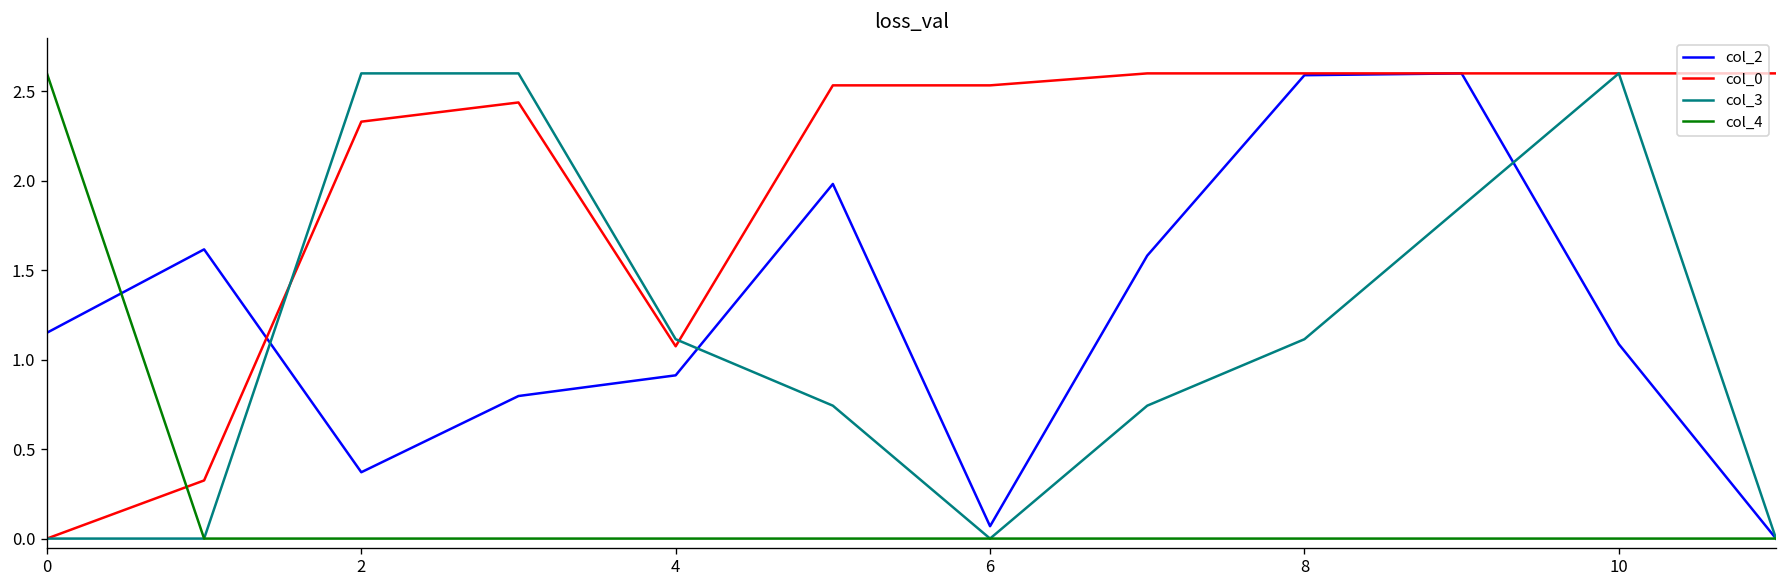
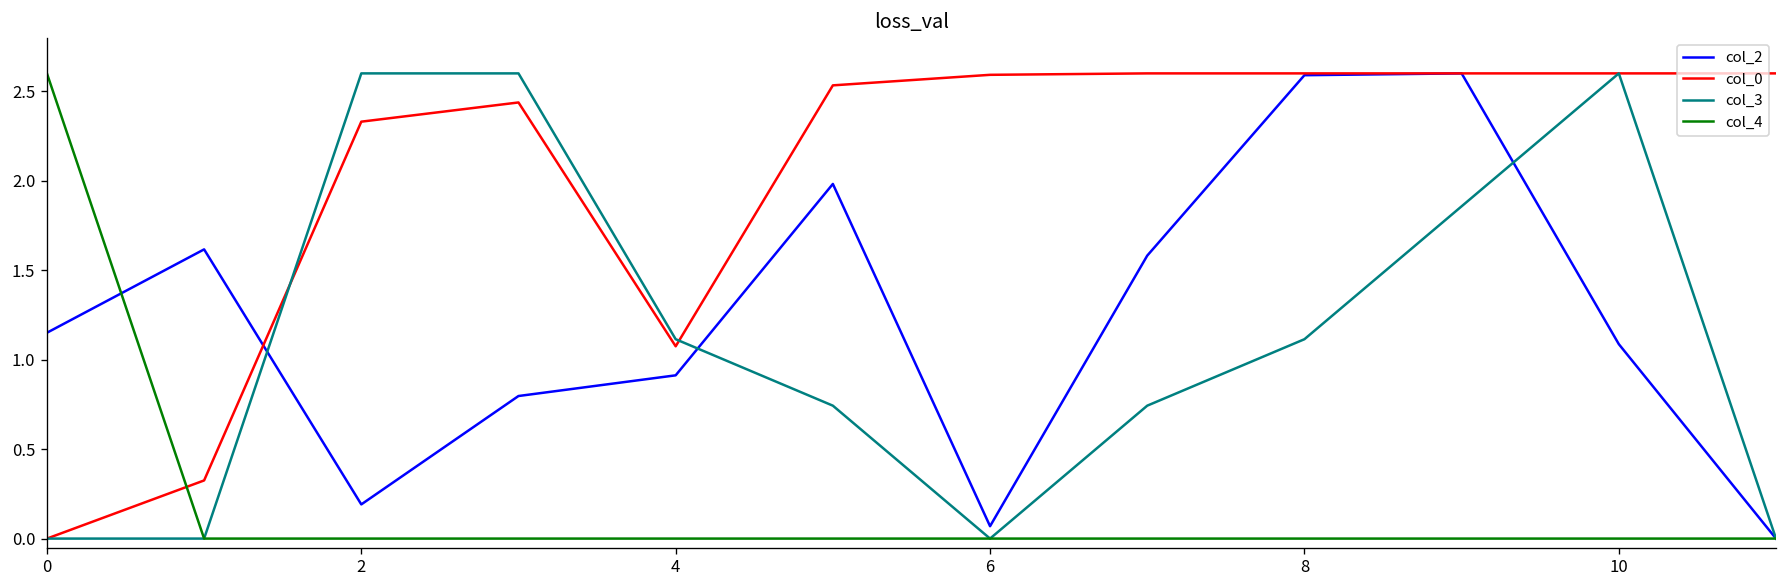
col_2, 2: 0.37 -> 0.19
col_0, 6: 2.53 -> 2.59
